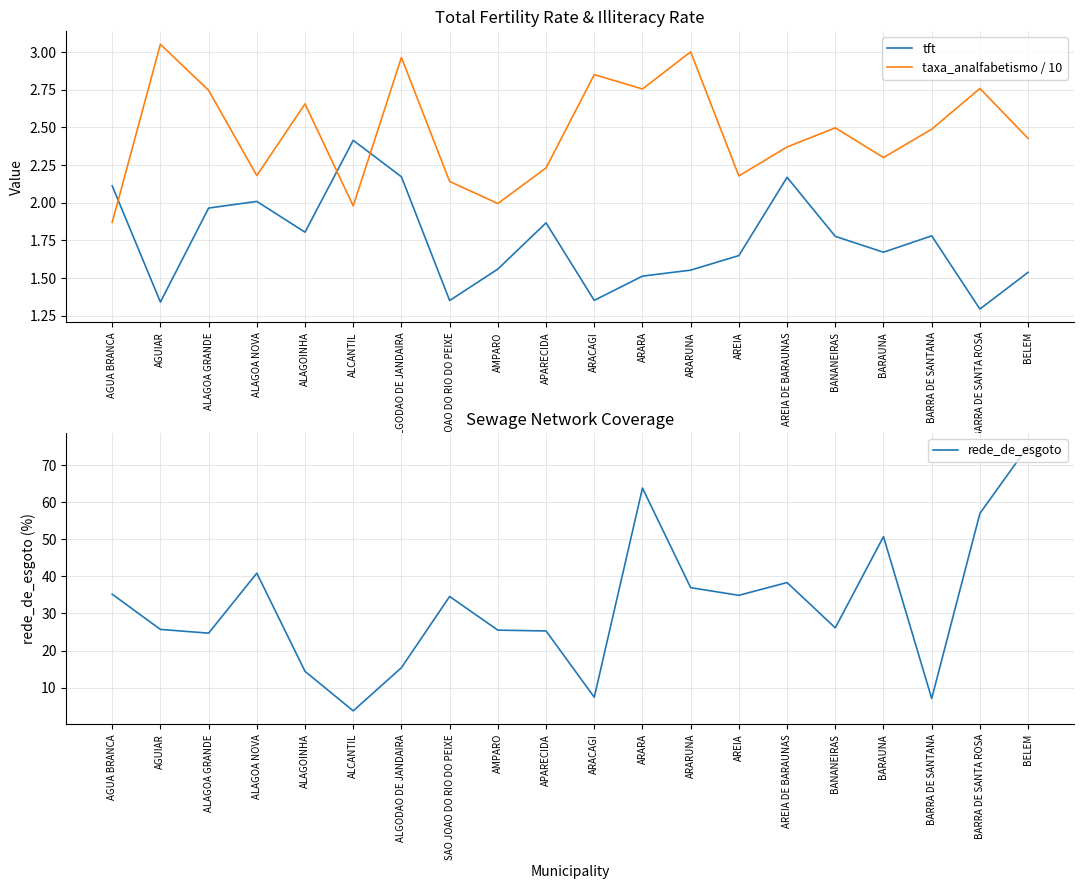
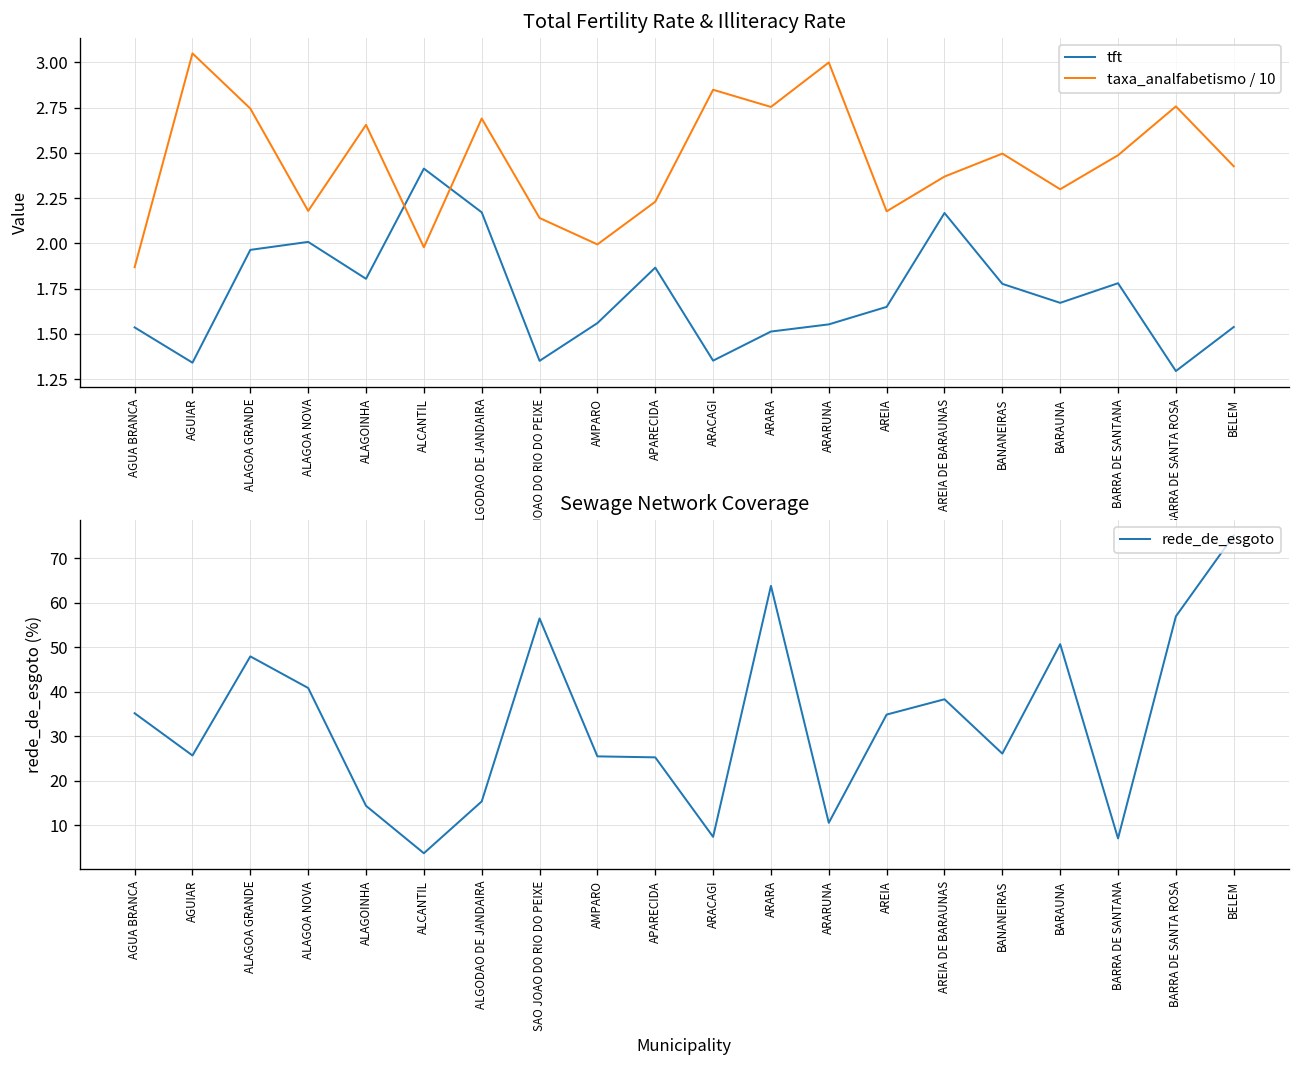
Total Fertility Rate & Illiteracy Rate, tft, AGUA BRANCA: 2.11 -> 1.54
Total Fertility Rate & Illiteracy Rate, taxa_analfabetismo / 10, ALGODAO DE JANDAIRA: 2.96 -> 2.69
Sewage Network Coverage, ALAGOA GRANDE: 25 -> 48
Sewage Network Coverage, SAO JOAO DO RIO DO PEIXE: 35 -> 56
Sewage Network Coverage, ARARUNA: 37 -> 11
